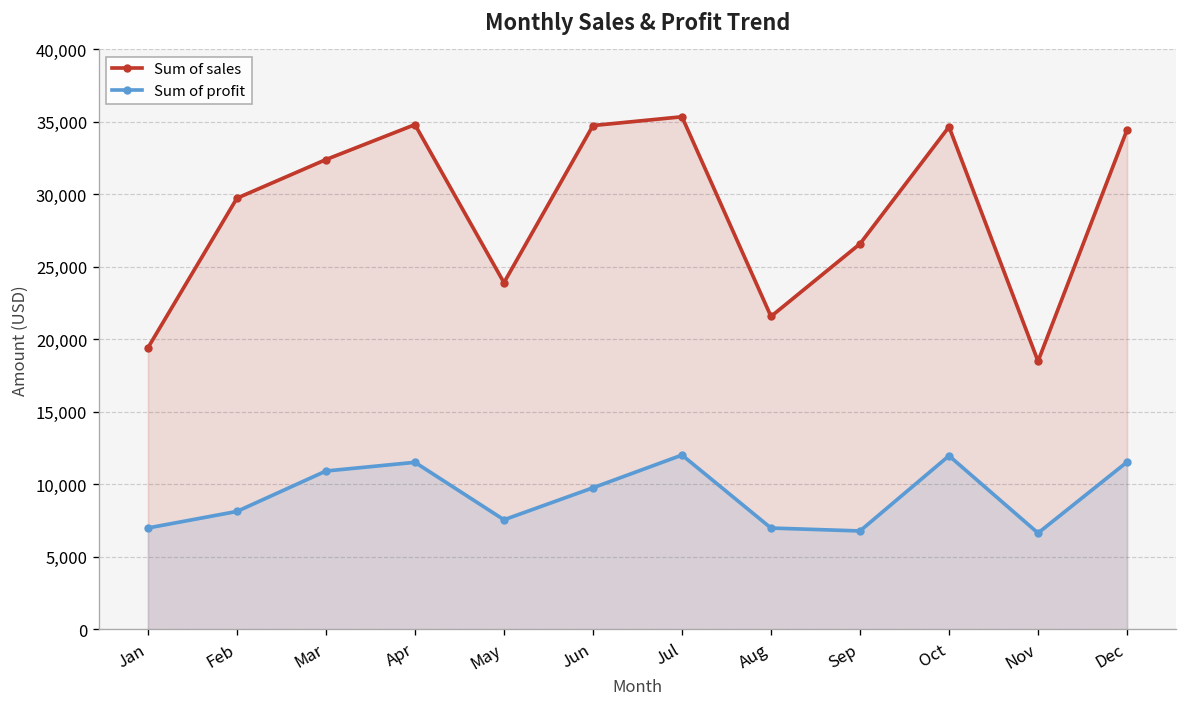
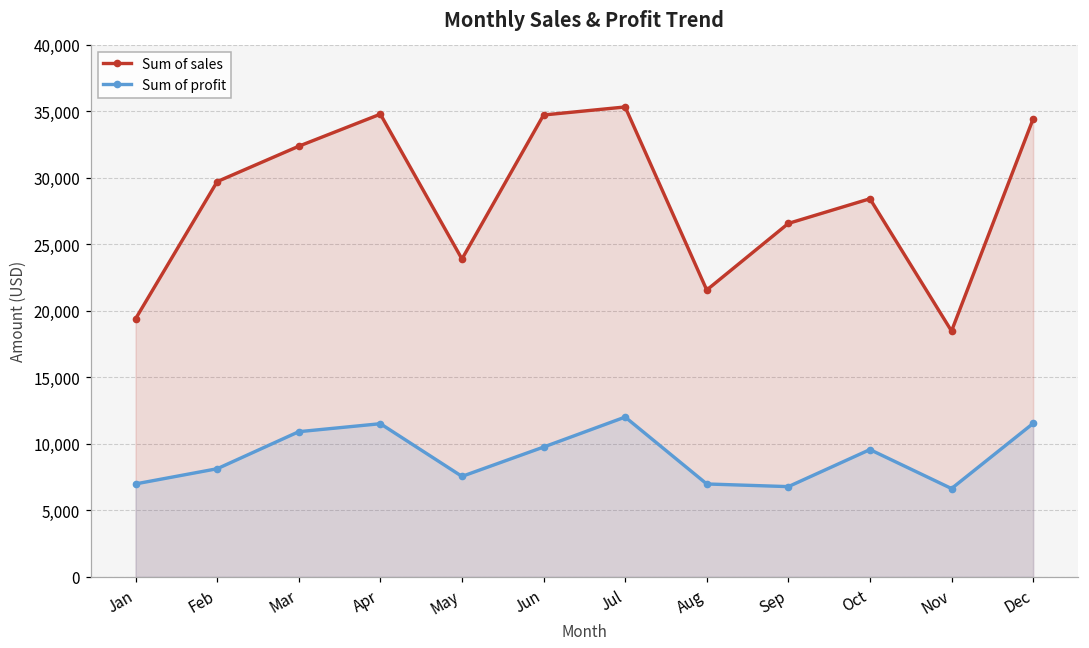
Sum of sales, Oct: 34,600 -> 28,400
Sum of profit, Oct: 12,000 -> 9,600
